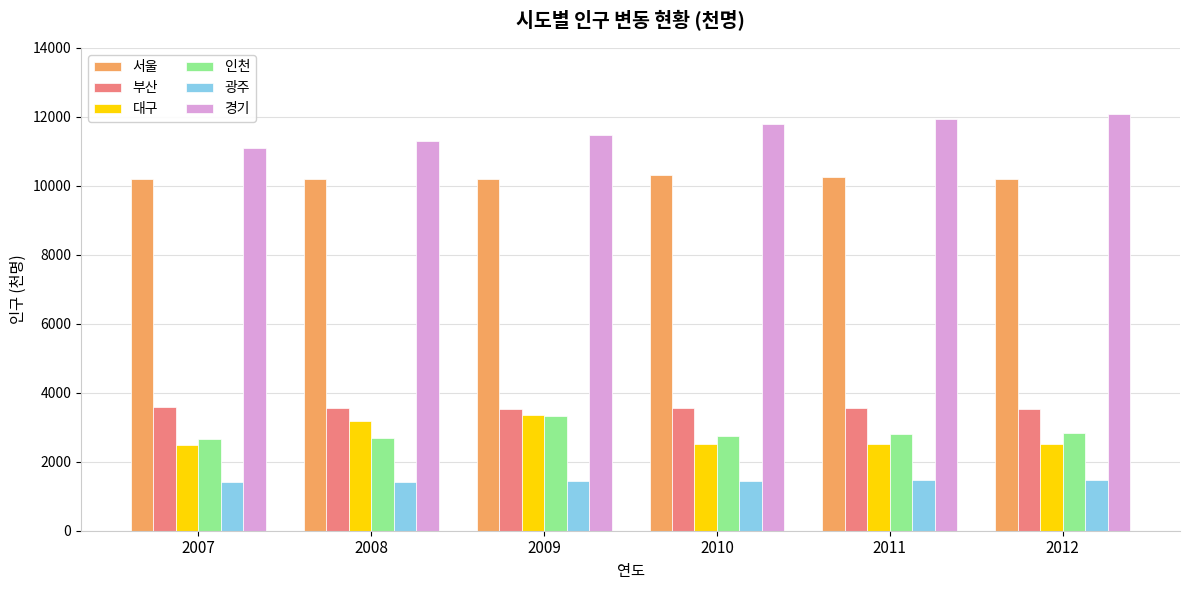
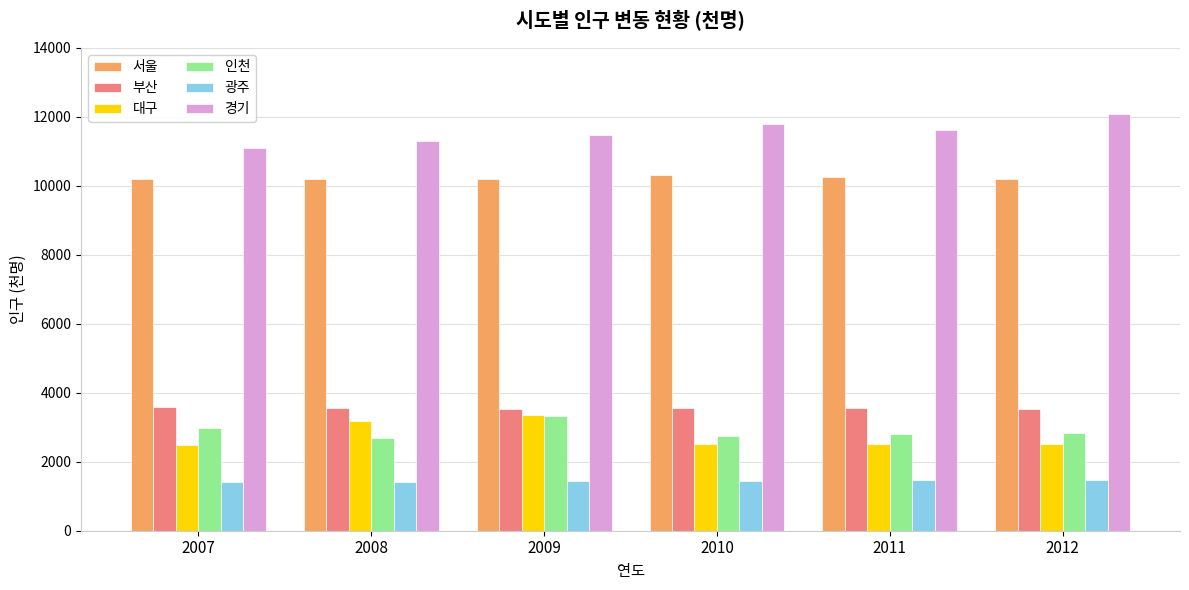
인천, 2007: 2700 -> 3000
경기, 2011: 11900 -> 11600
